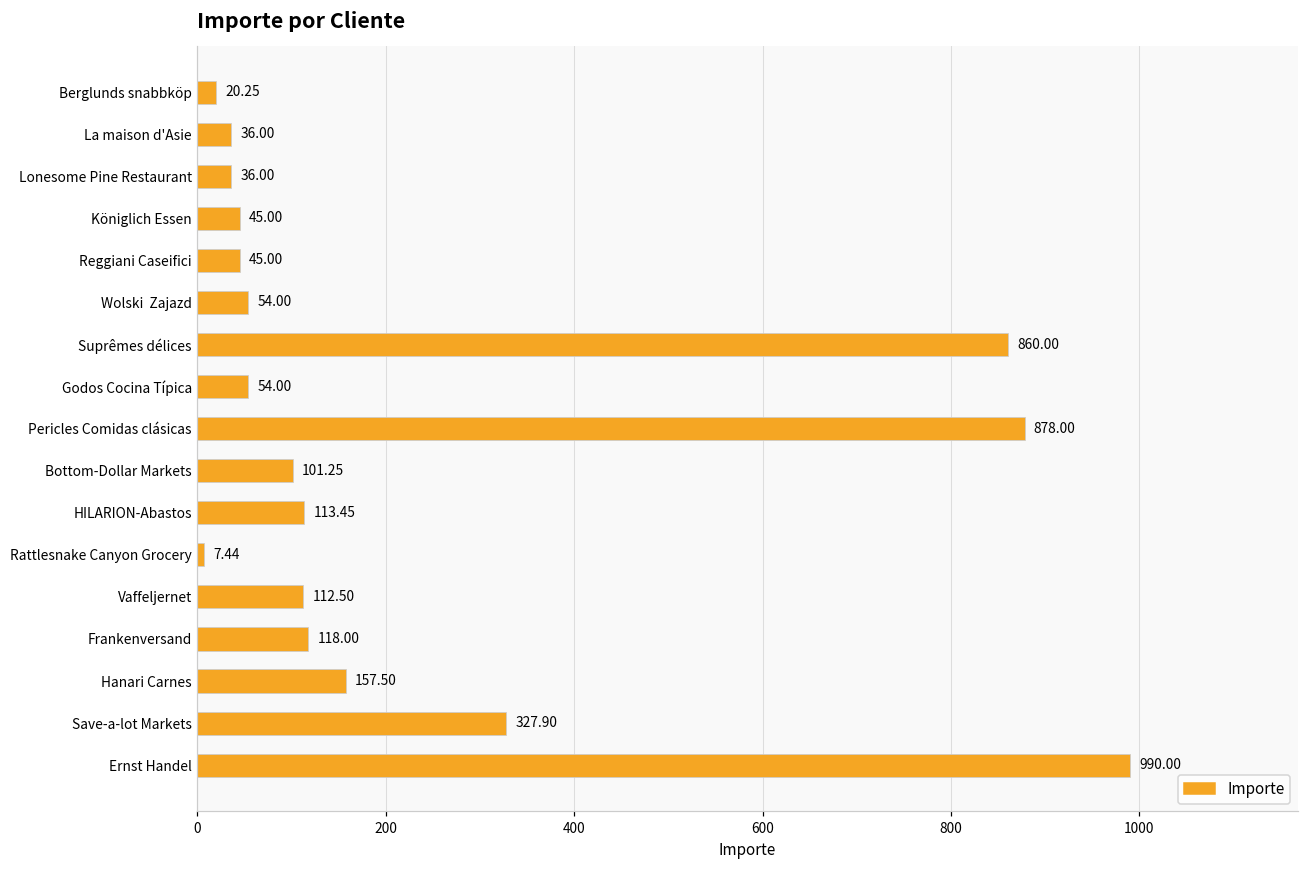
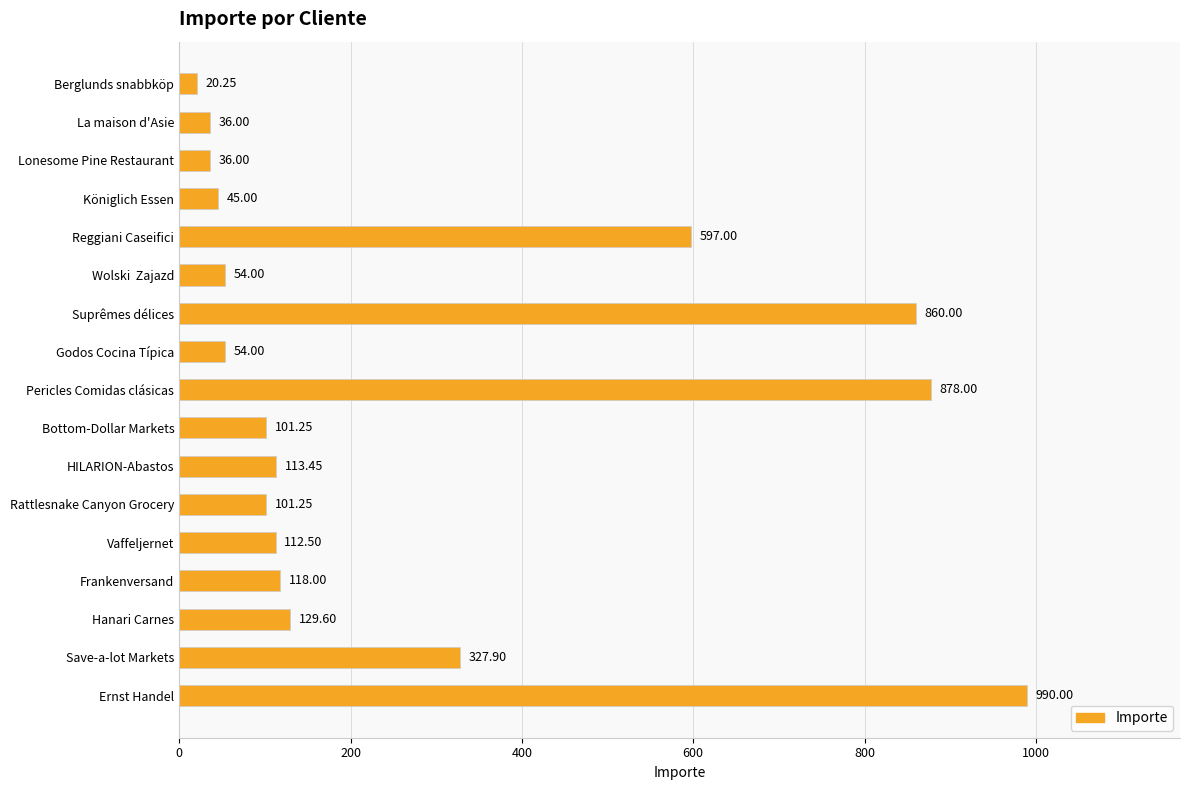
Reggiani Caseifici: 45.00 -> 597.00
Rattlesnake Canyon Grocery: 7.44 -> 101.25
Hanari Carnes: 157.50 -> 129.60
